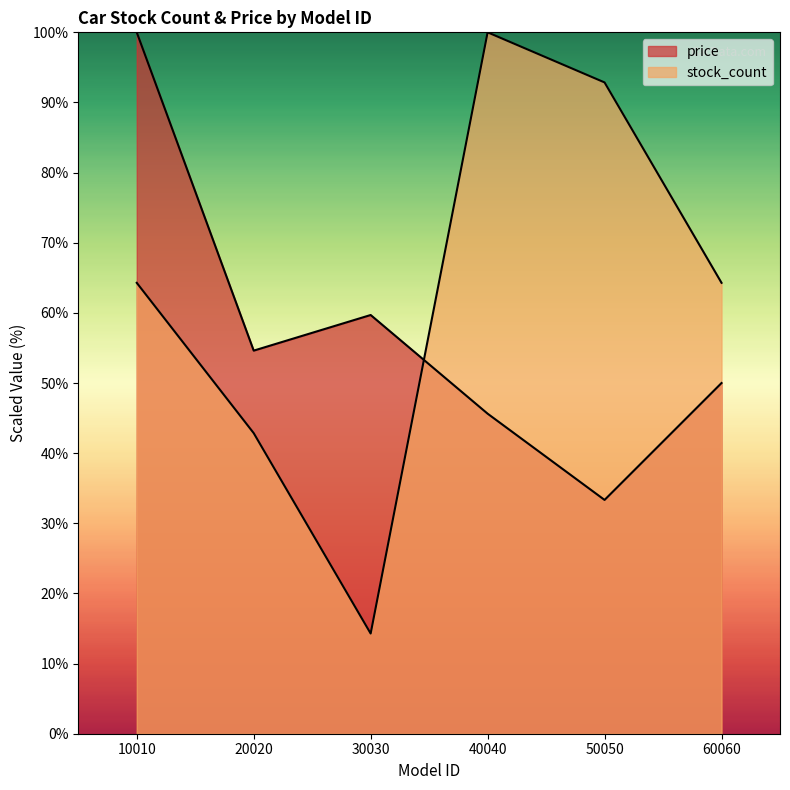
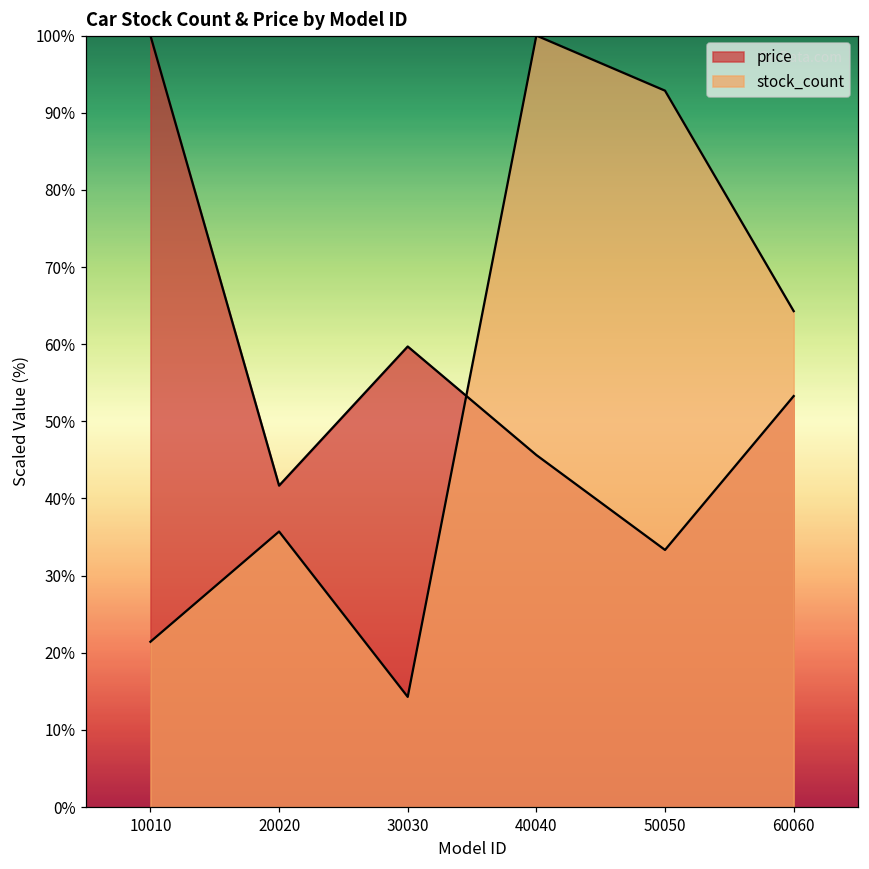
stock_count, 10010: 64% -> 21%
price, 20020: 55% -> 42%
stock_count, 20020: 43% -> 36%
price, 60060: 50% -> 53%
